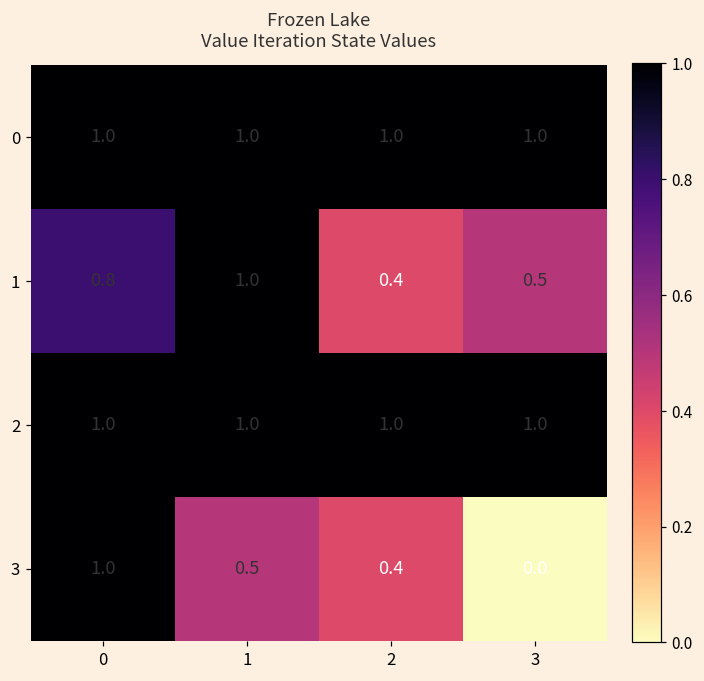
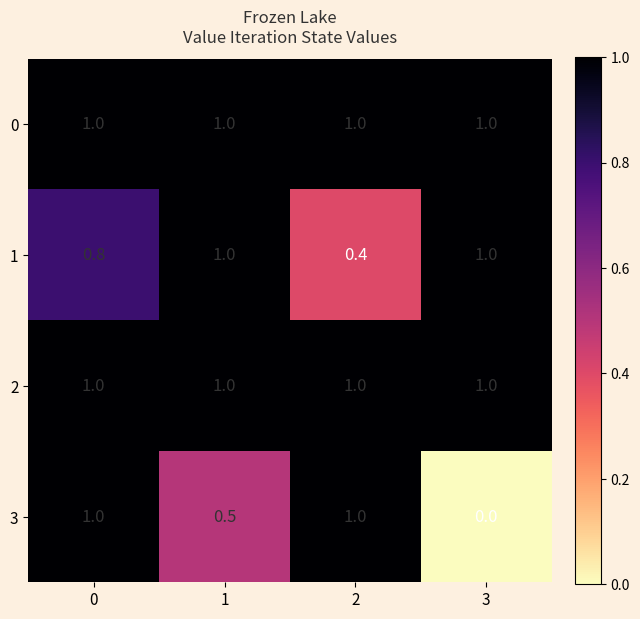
1, 3: 0.5 -> 1.0
3, 2: 0.4 -> 1.0
